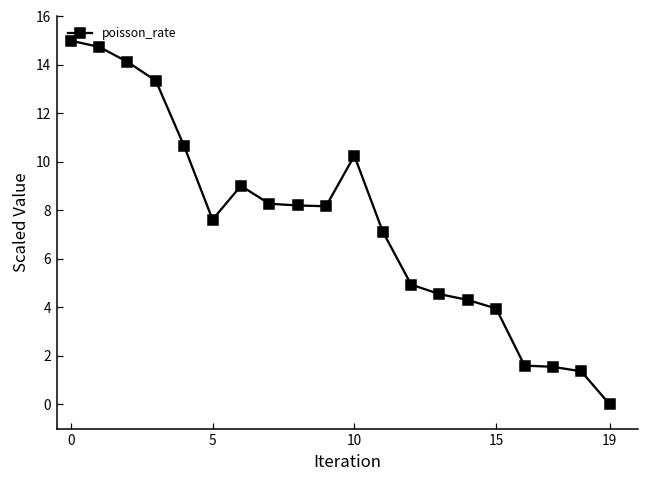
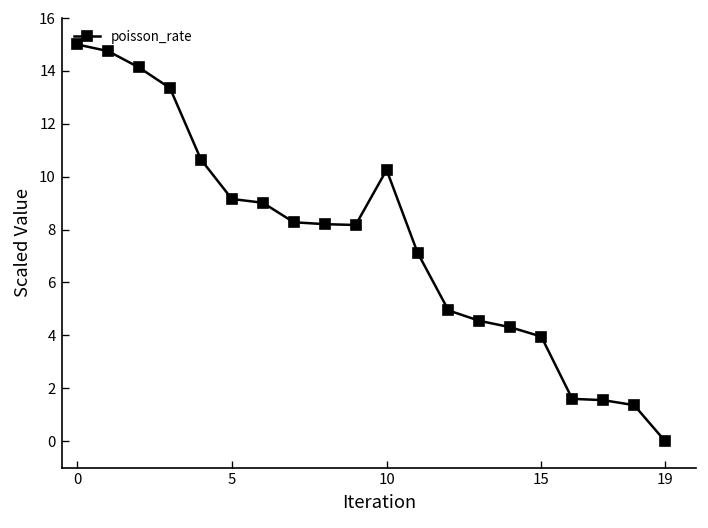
5: 7.6 -> 9.2
